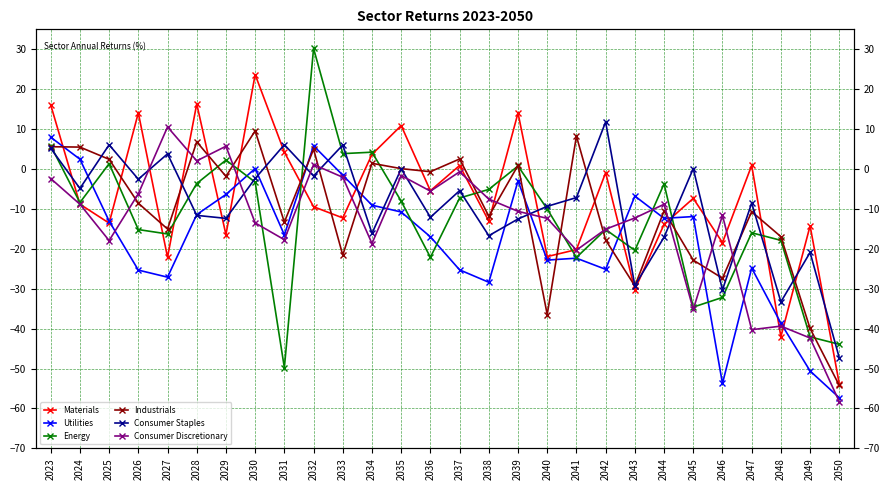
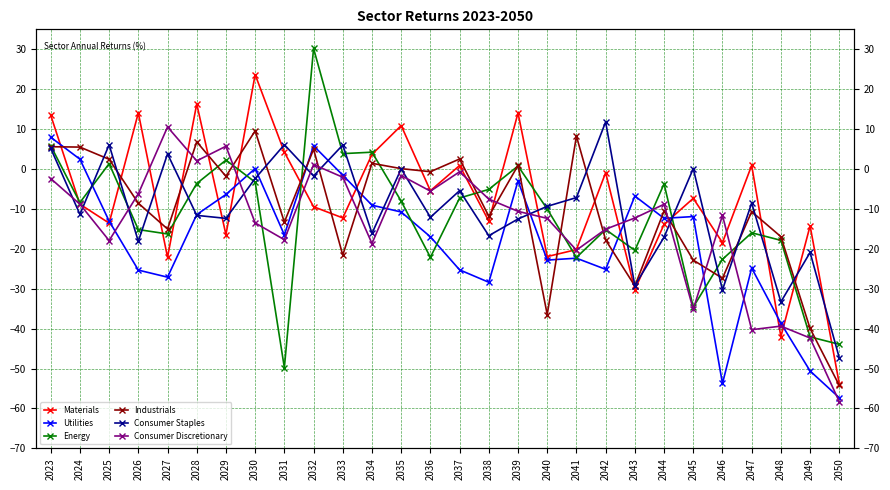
Materials, 2023: 16 -> 13
Consumer Staples, 2024: -5 -> -11
Consumer Staples, 2026: -3 -> -18
Energy, 2046: -32 -> -23
